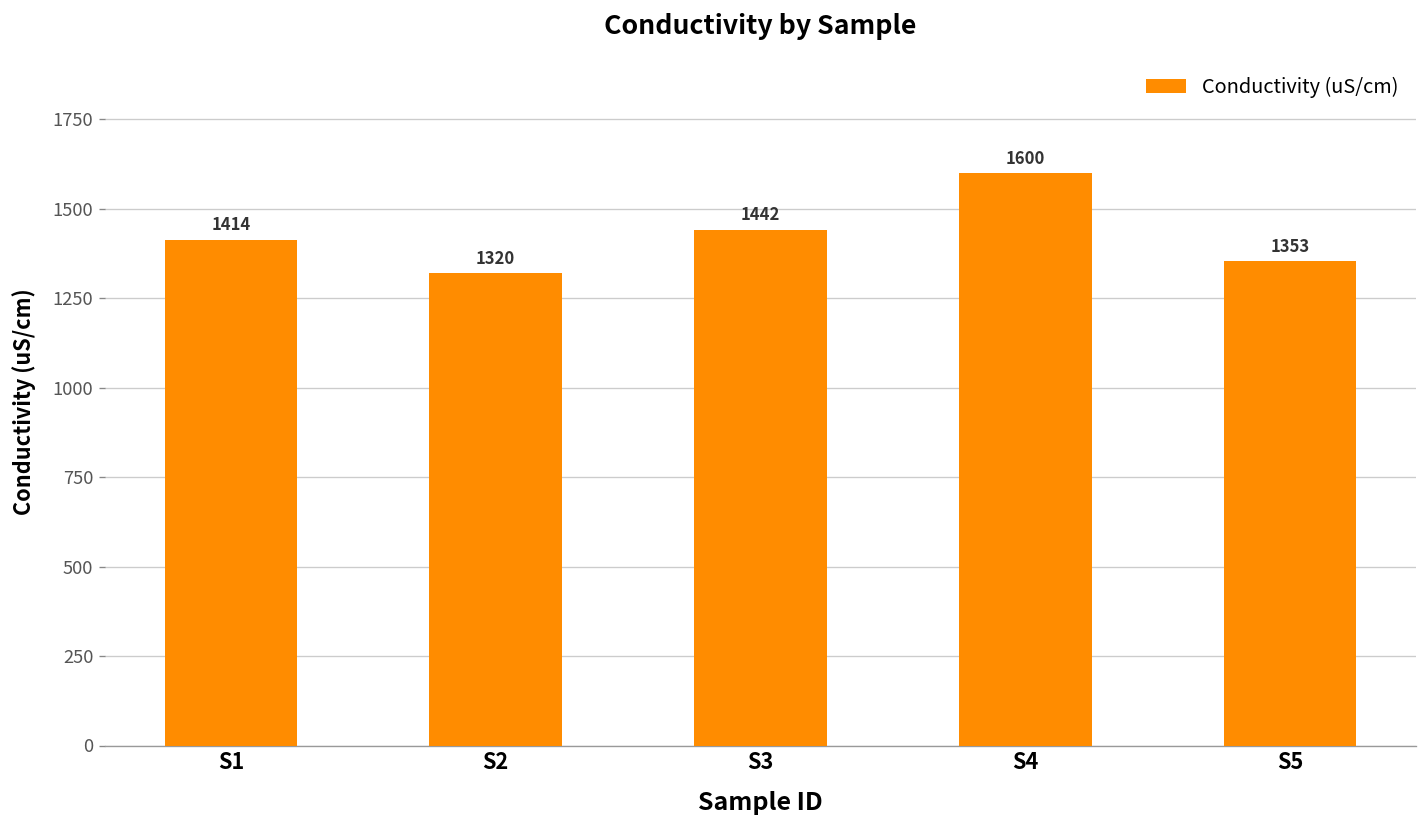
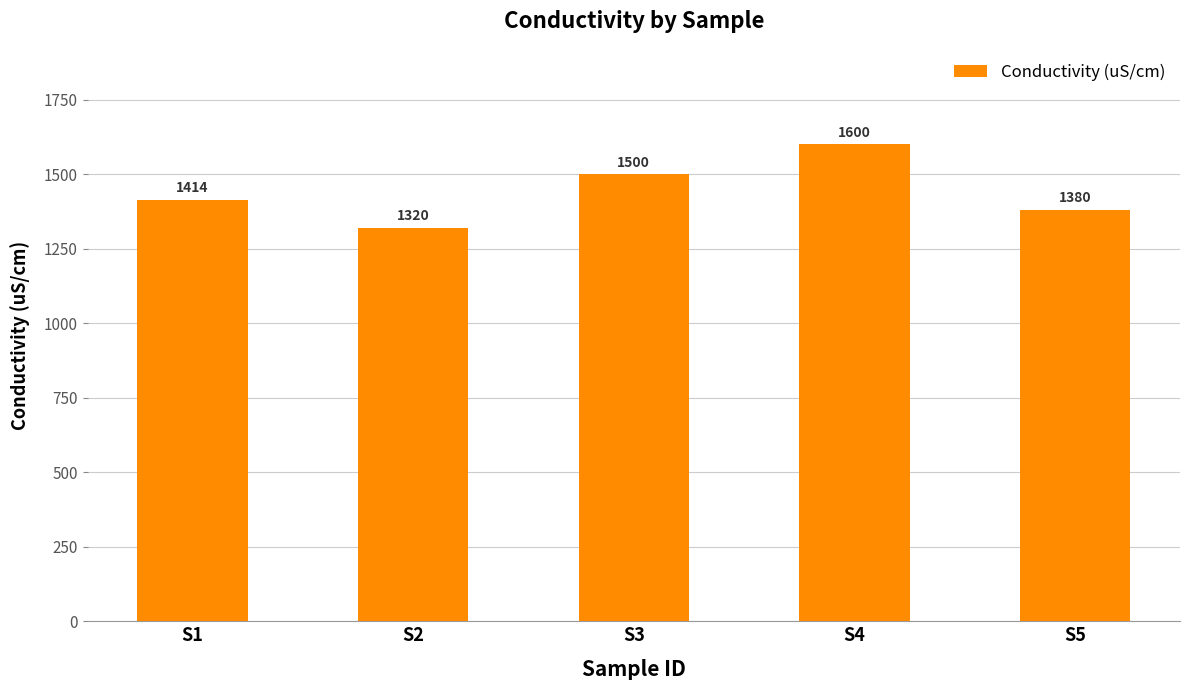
S3: 1442 -> 1500
S5: 1353 -> 1380
